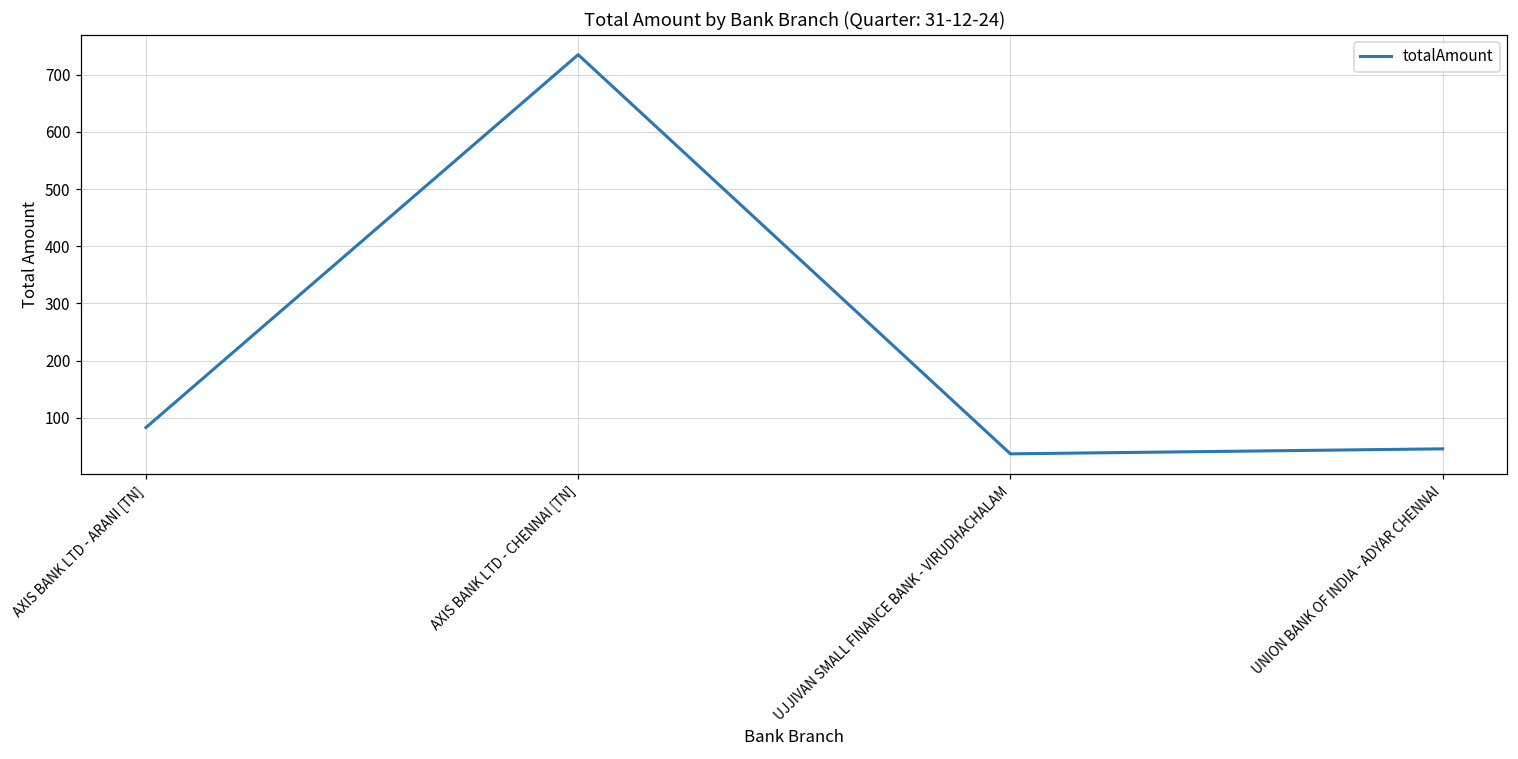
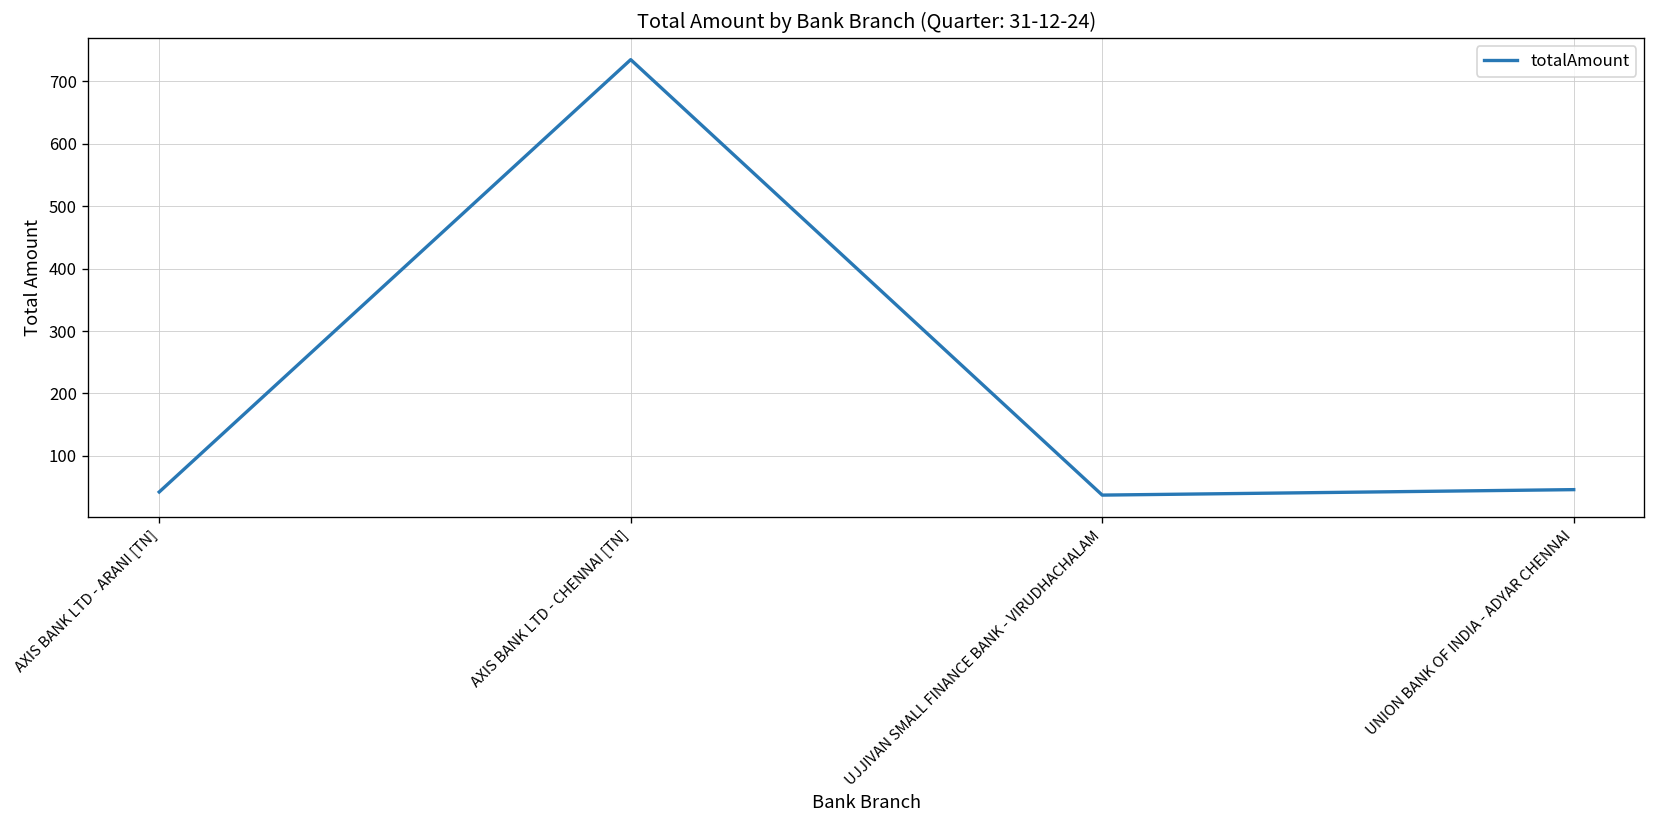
AXIS BANK LTD - ARANI [TN]: 80 -> 40
